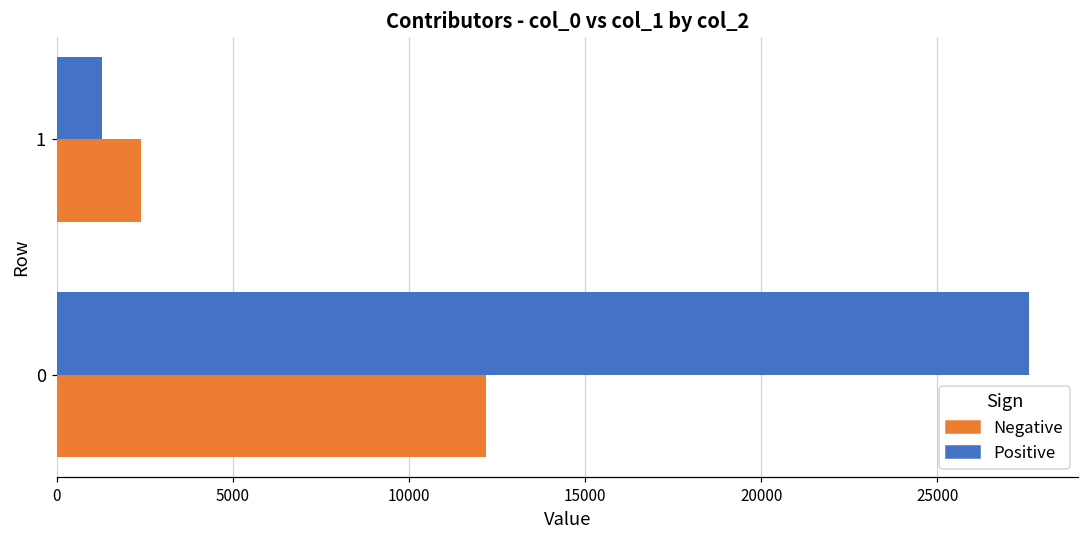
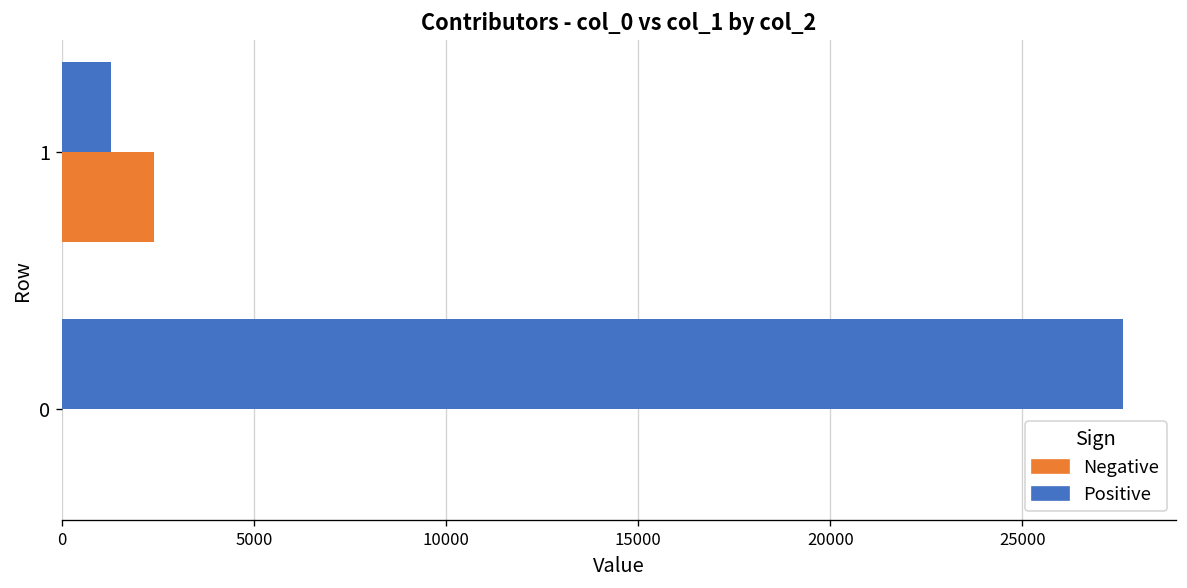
Negative, 0: 12200 -> 0
